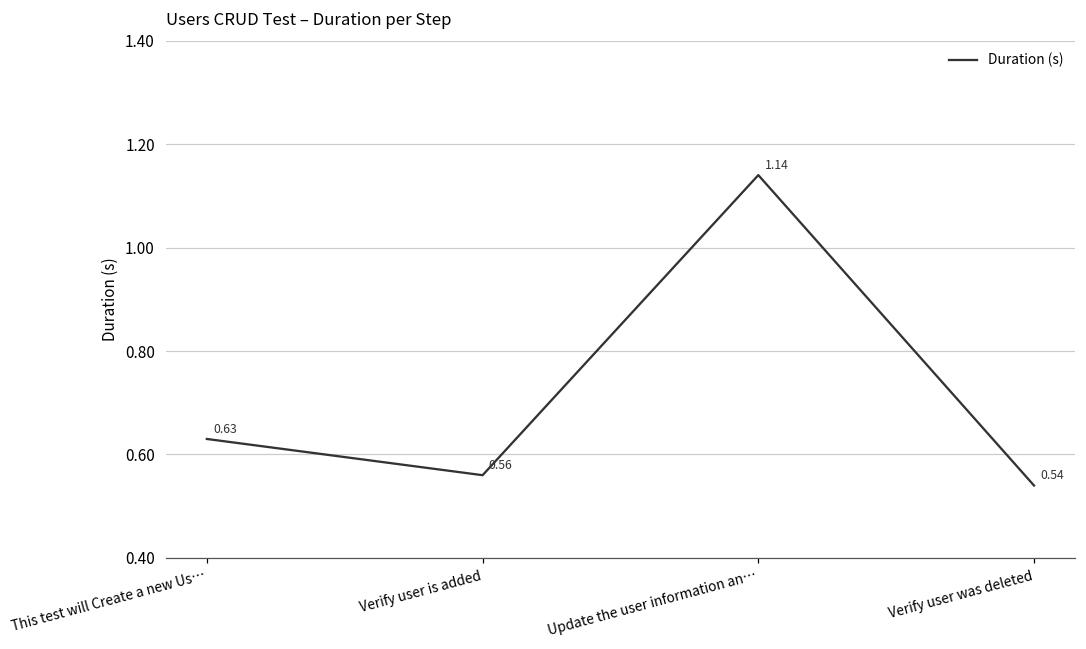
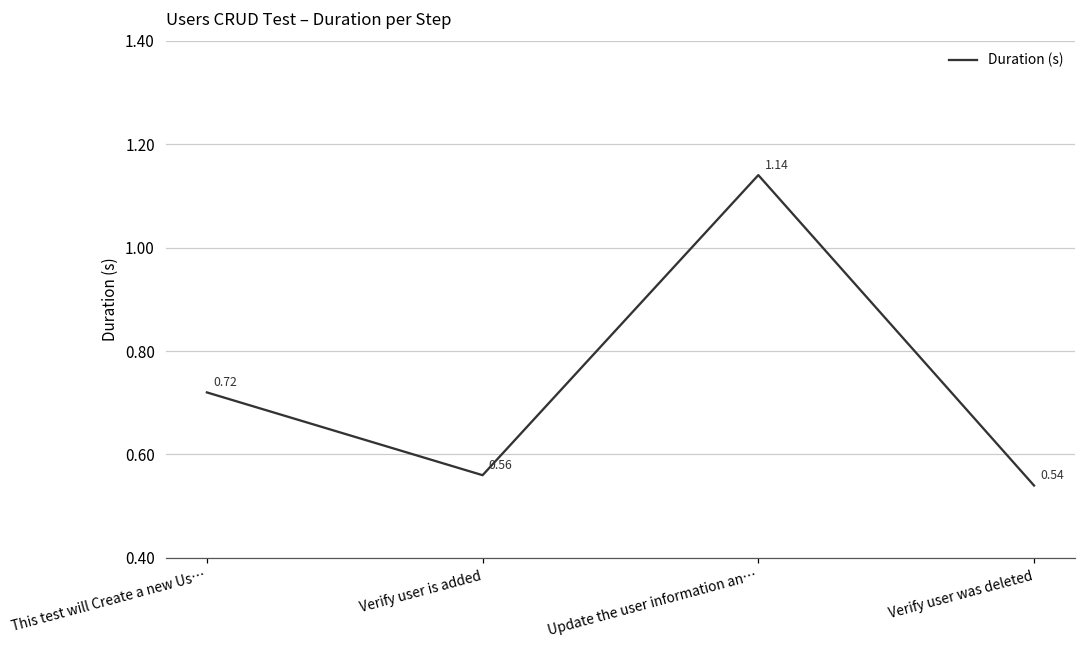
This test will Create a new Us…: 0.63 -> 0.72
